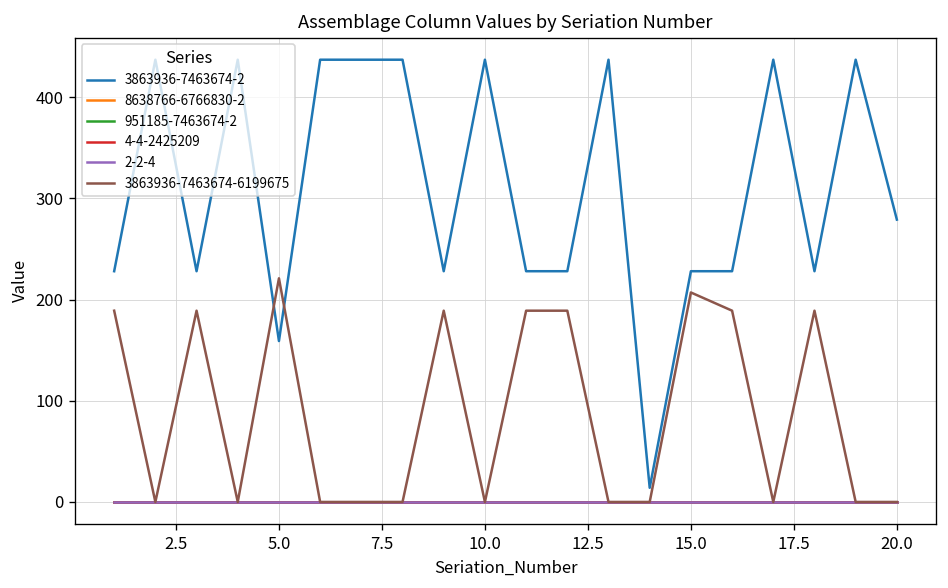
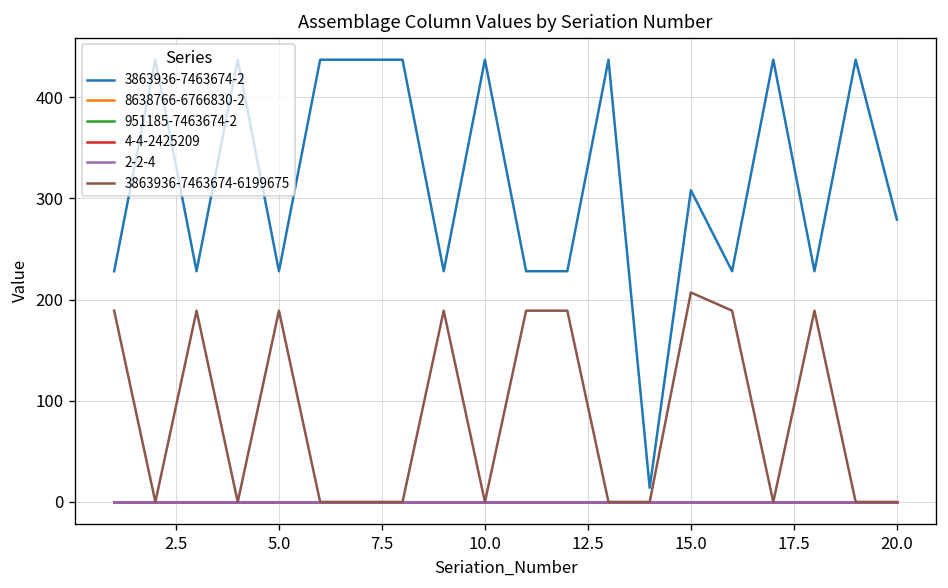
3863936-7463674-2, 5.0: 160 -> 230
3863936-7463674-6199675, 5.0: 220 -> 190
3863936-7463674-2, 15.0: 230 -> 310
